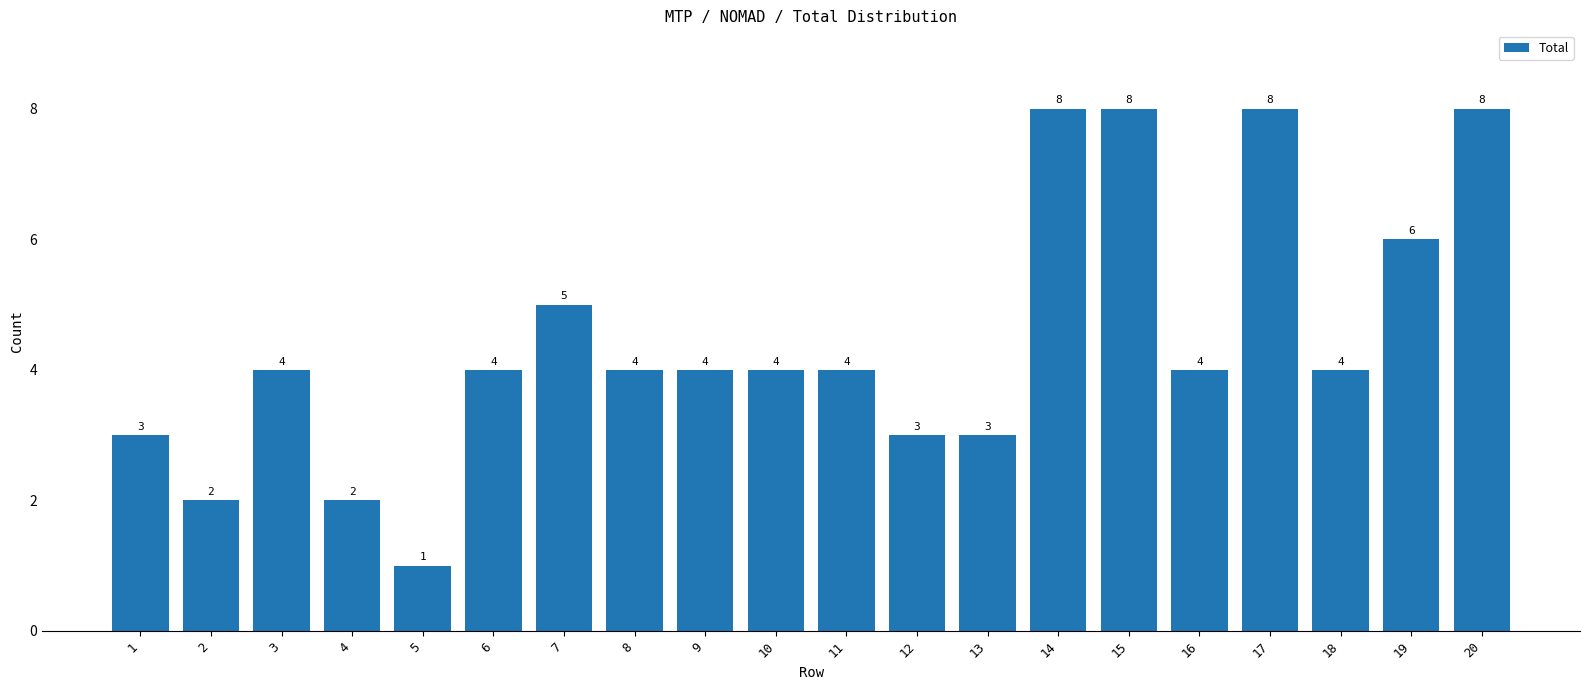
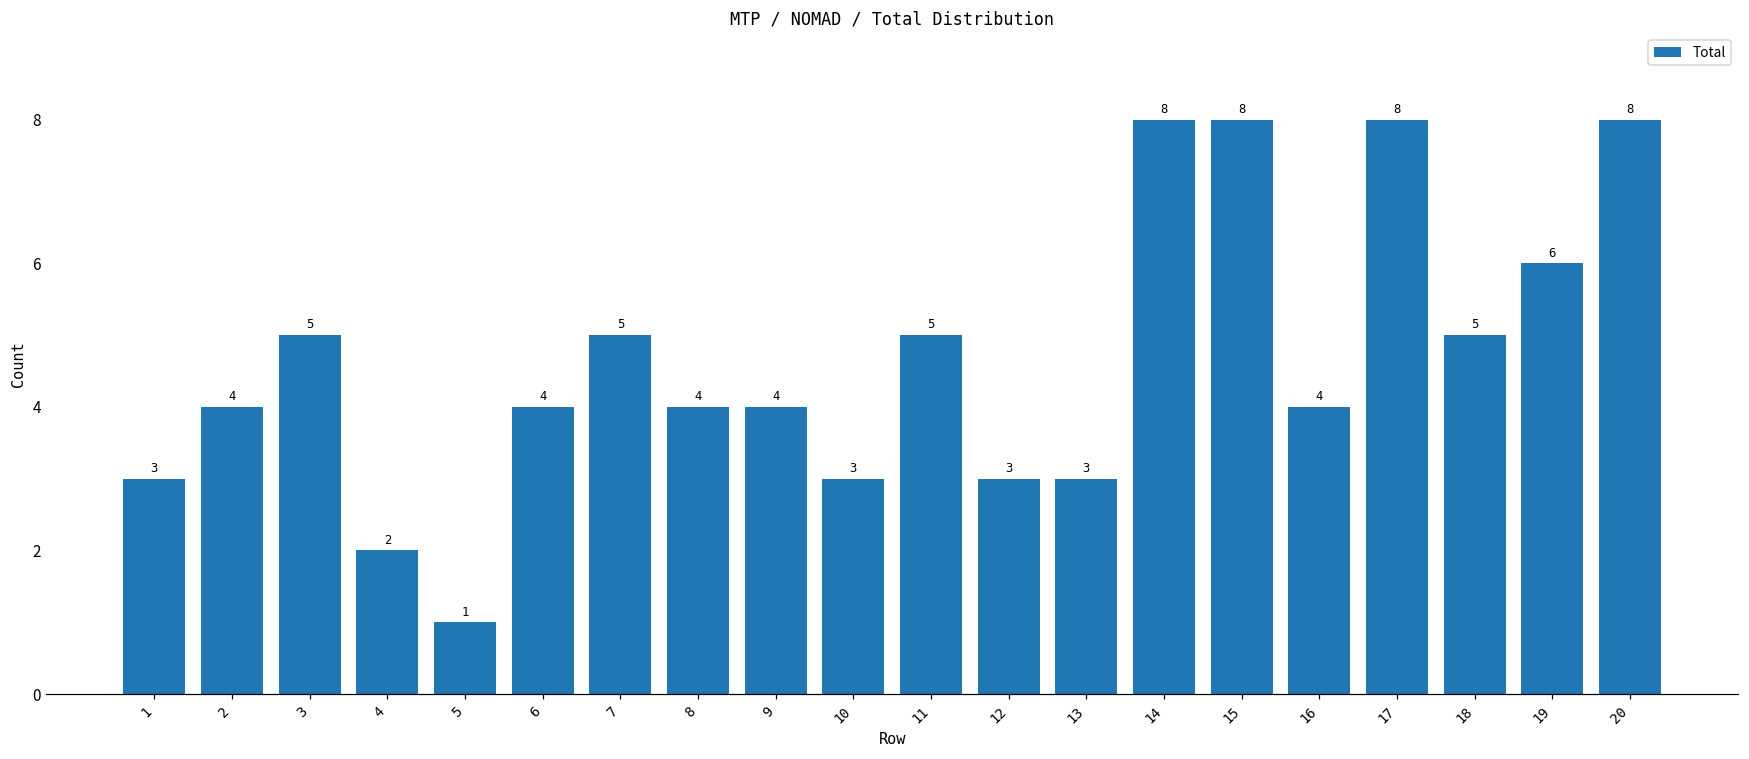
2: 2 -> 4
3: 4 -> 5
10: 4 -> 3
11: 4 -> 5
18: 4 -> 5
